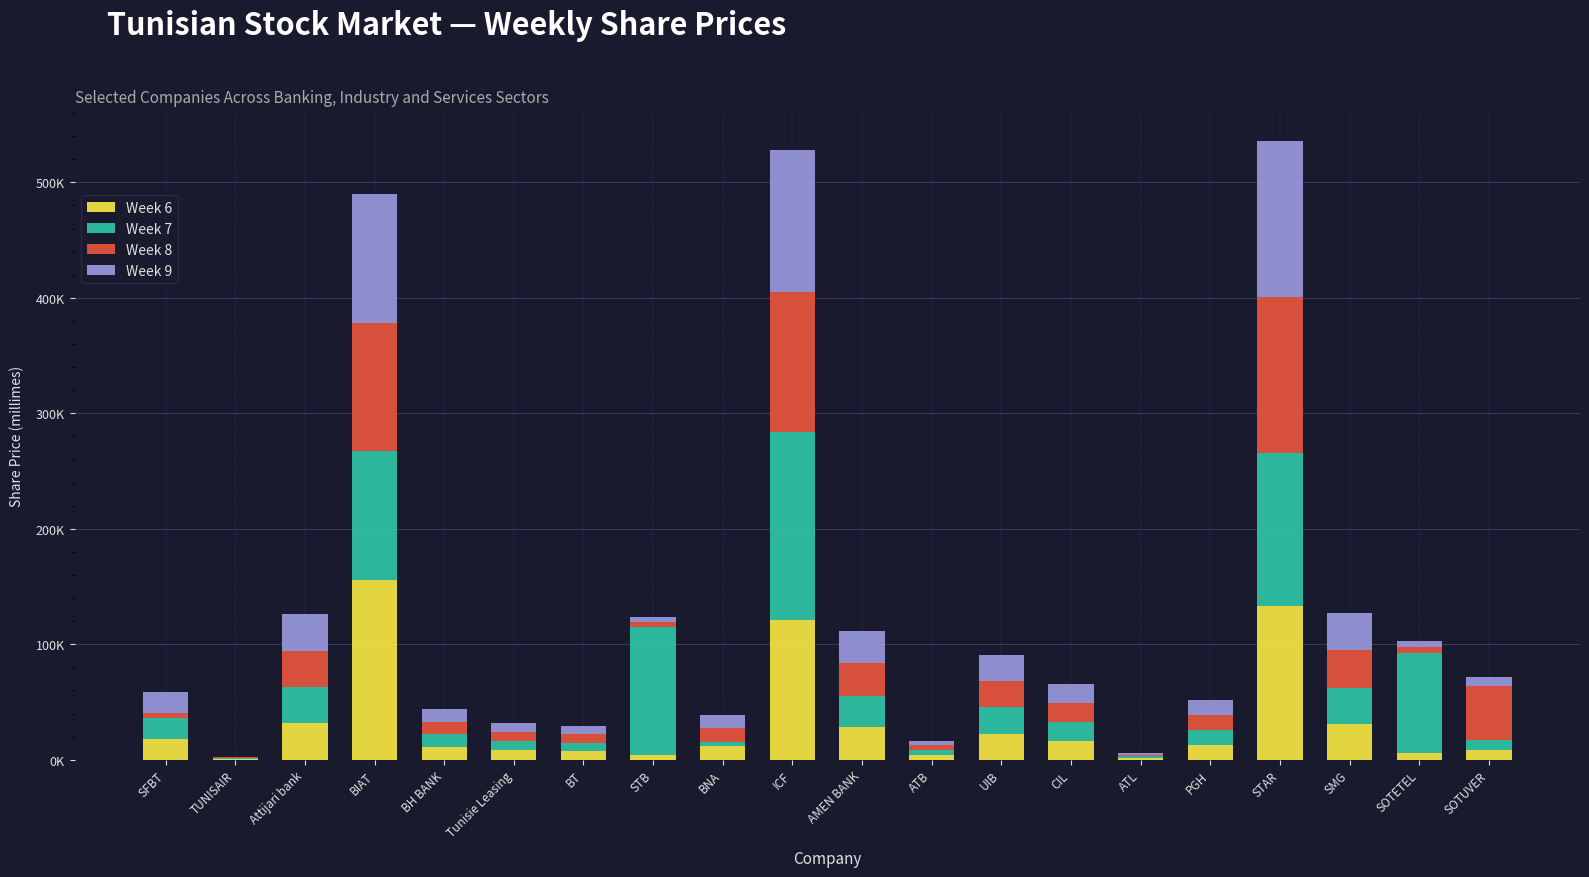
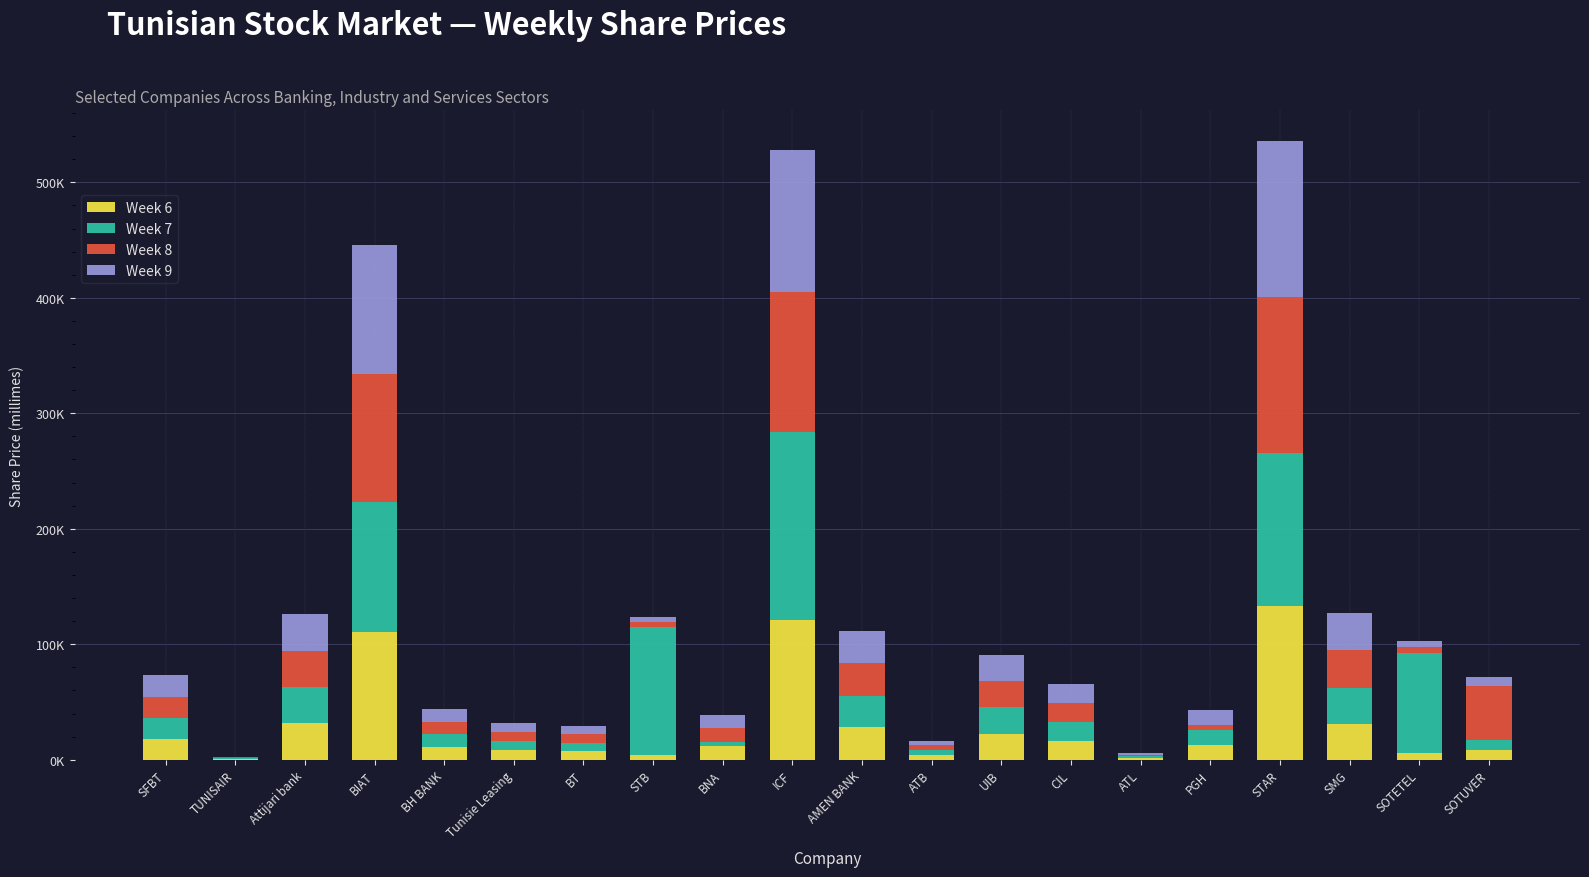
Week 8, SFBT: 4000 -> 18000
Week 6, BIAT: 155000 -> 111000
Week 8, PGH: 13000 -> 5000
